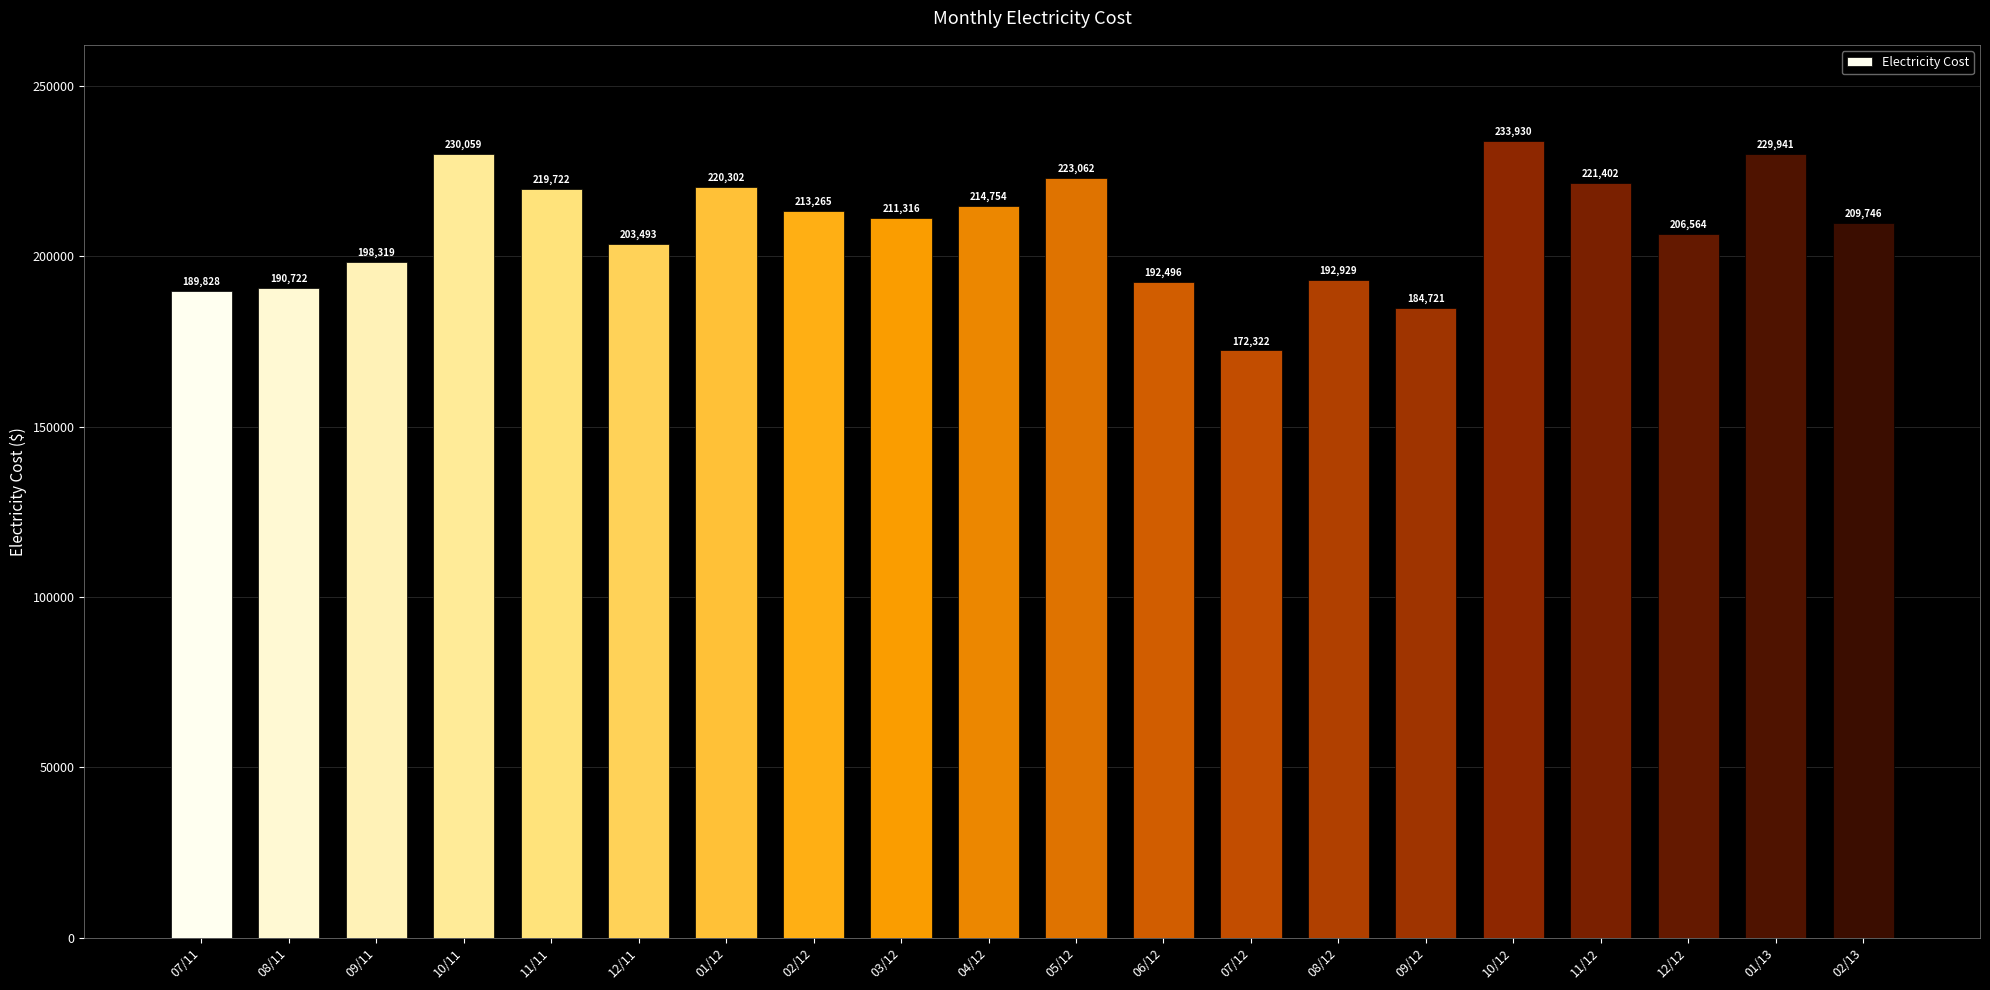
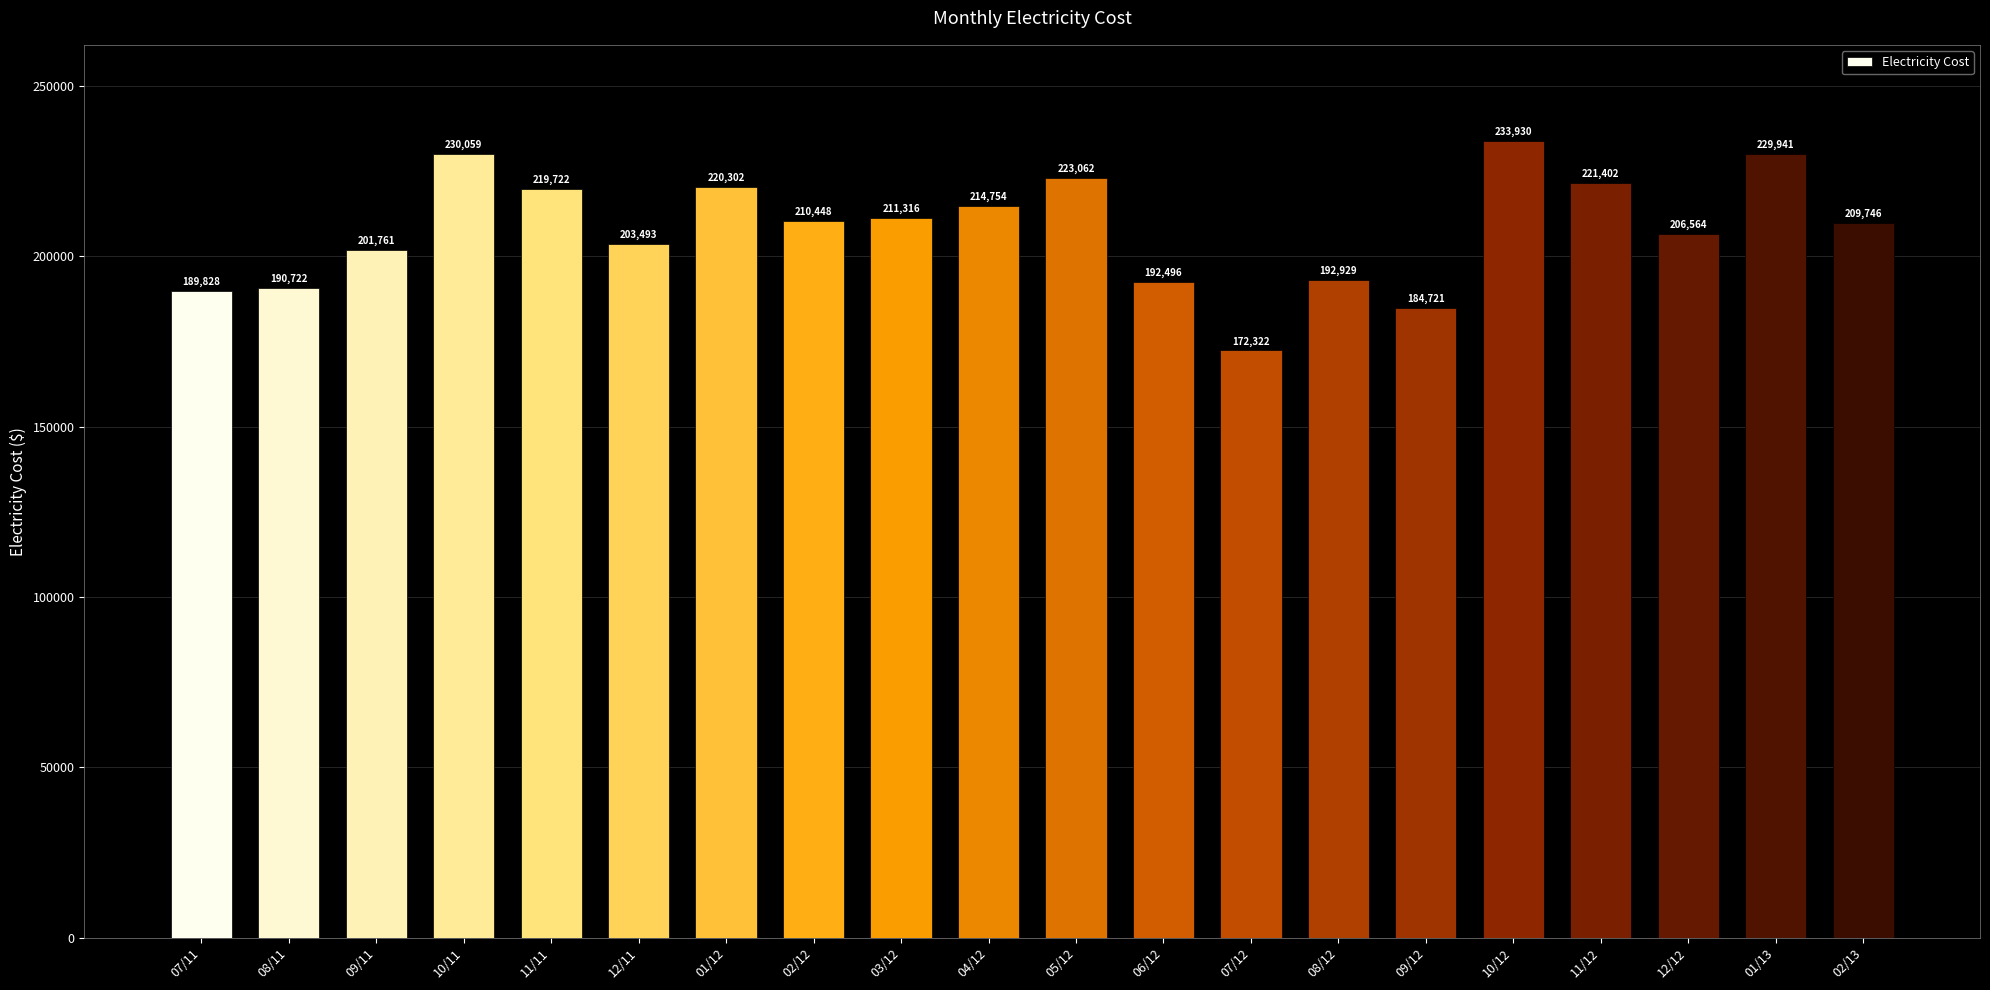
09/11: 198,319 -> 201,761
02/12: 213,265 -> 210,448
